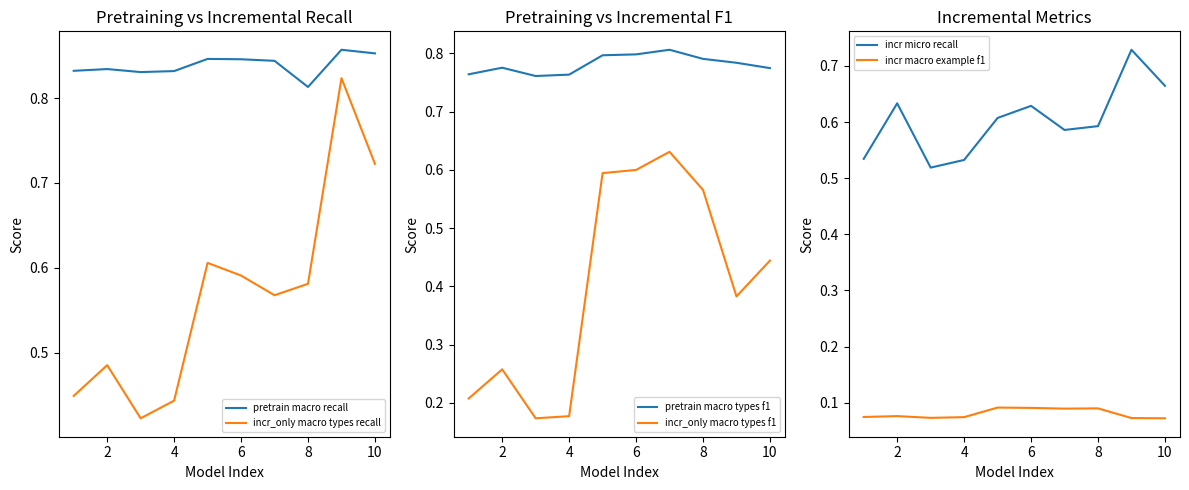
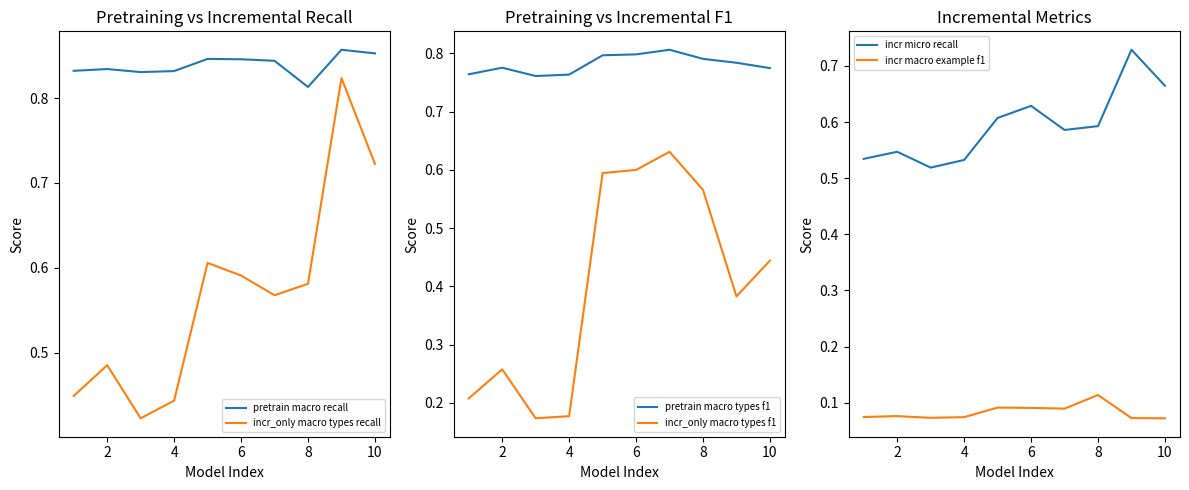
Incremental Metrics, incr micro recall, 2: 0.63 -> 0.55
Incremental Metrics, incr macro example f1, 8: 0.09 -> 0.11
